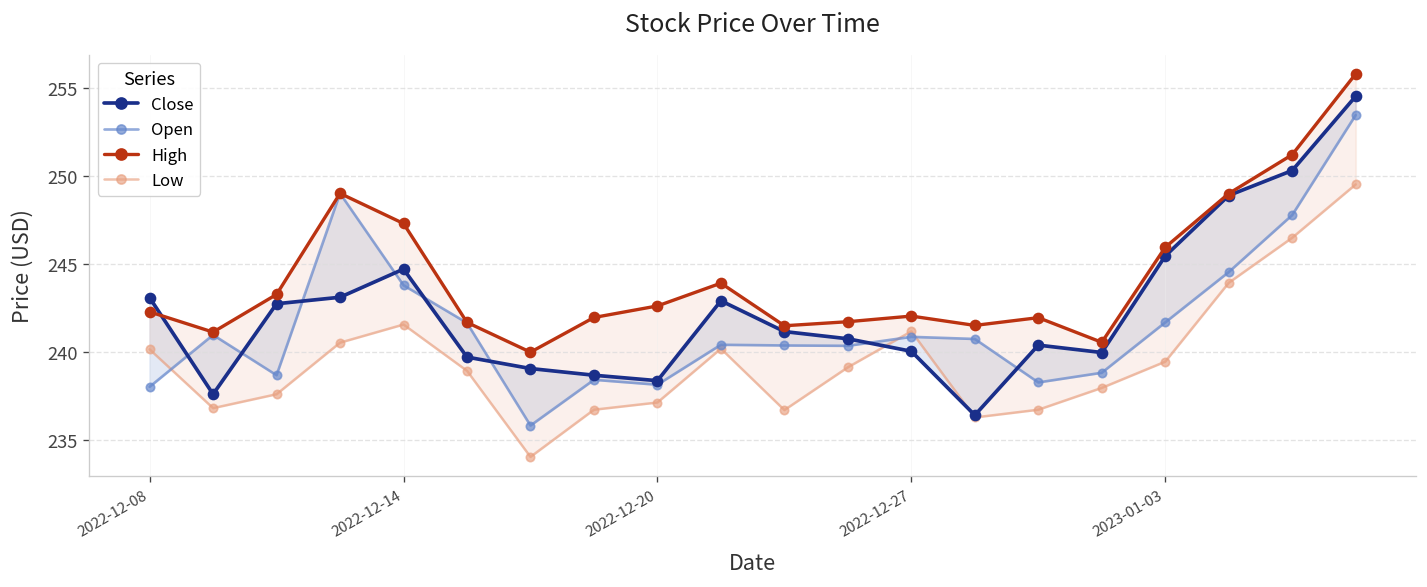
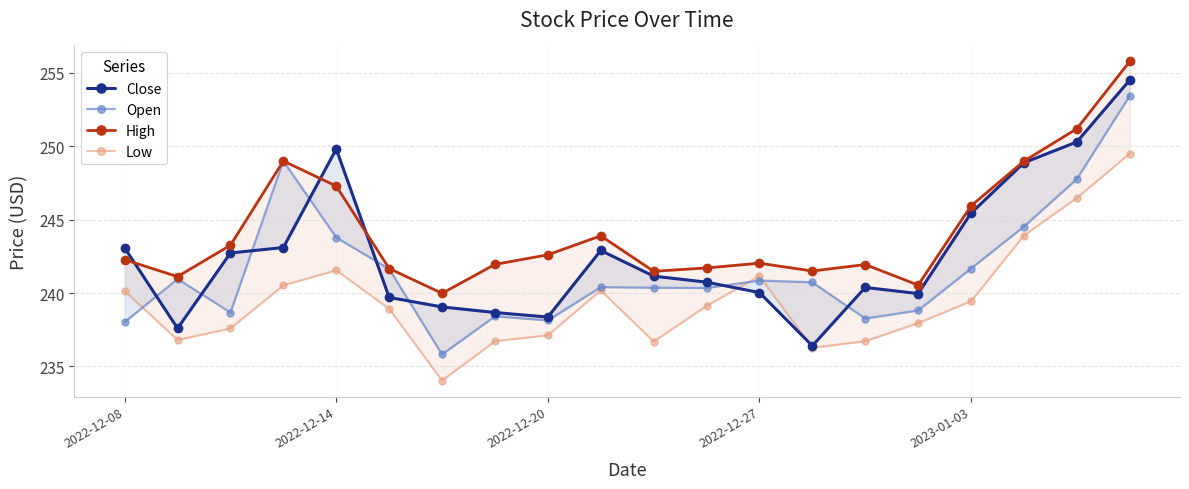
Close, 2022-12-14: 244.7 -> 249.8
